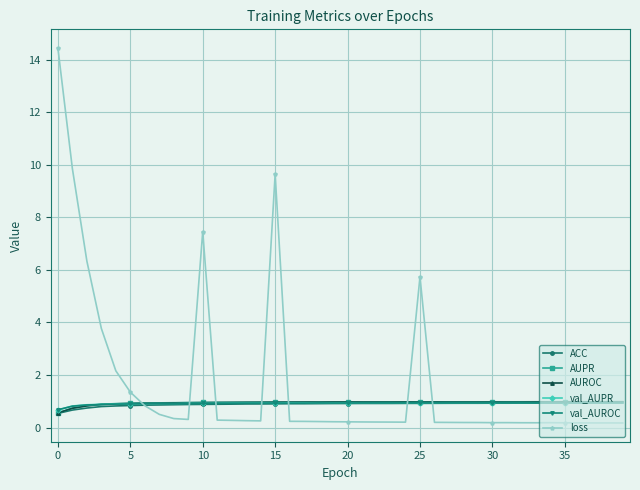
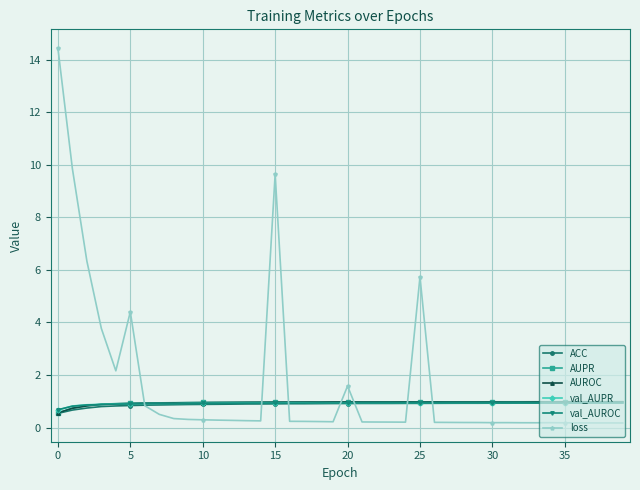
loss, 5: 1.3 -> 4.4
loss, 10: 7.5 -> 0.3
loss, 20: 0.2 -> 1.6
